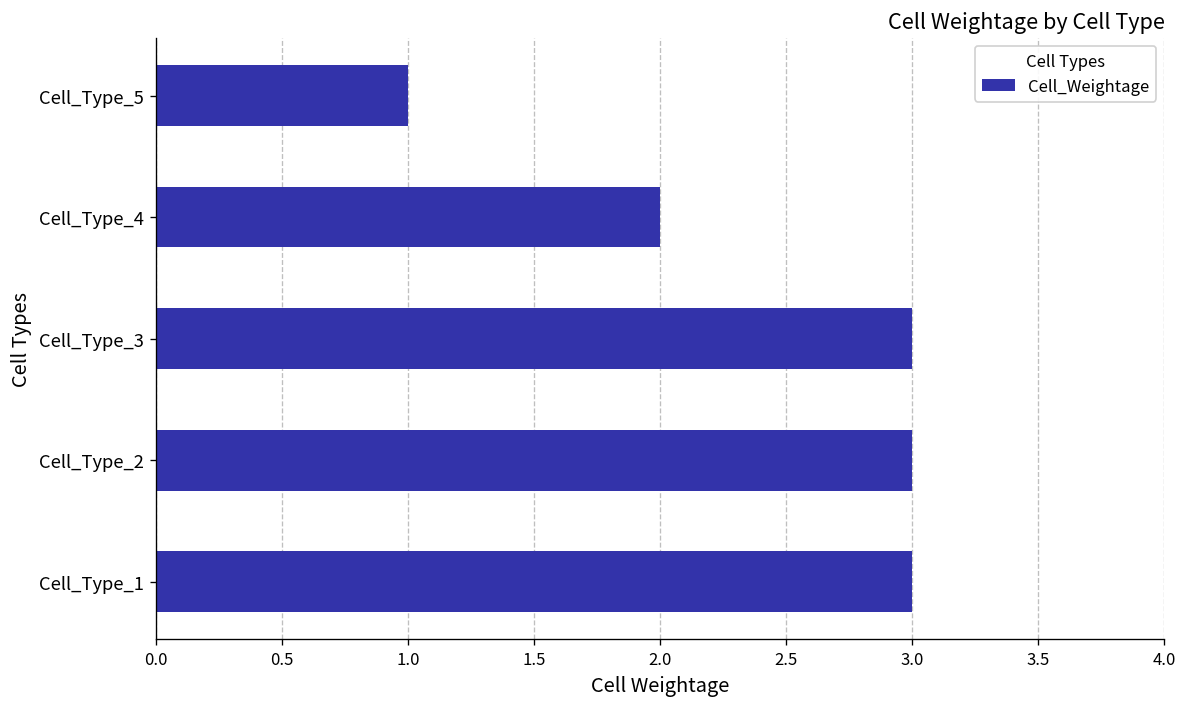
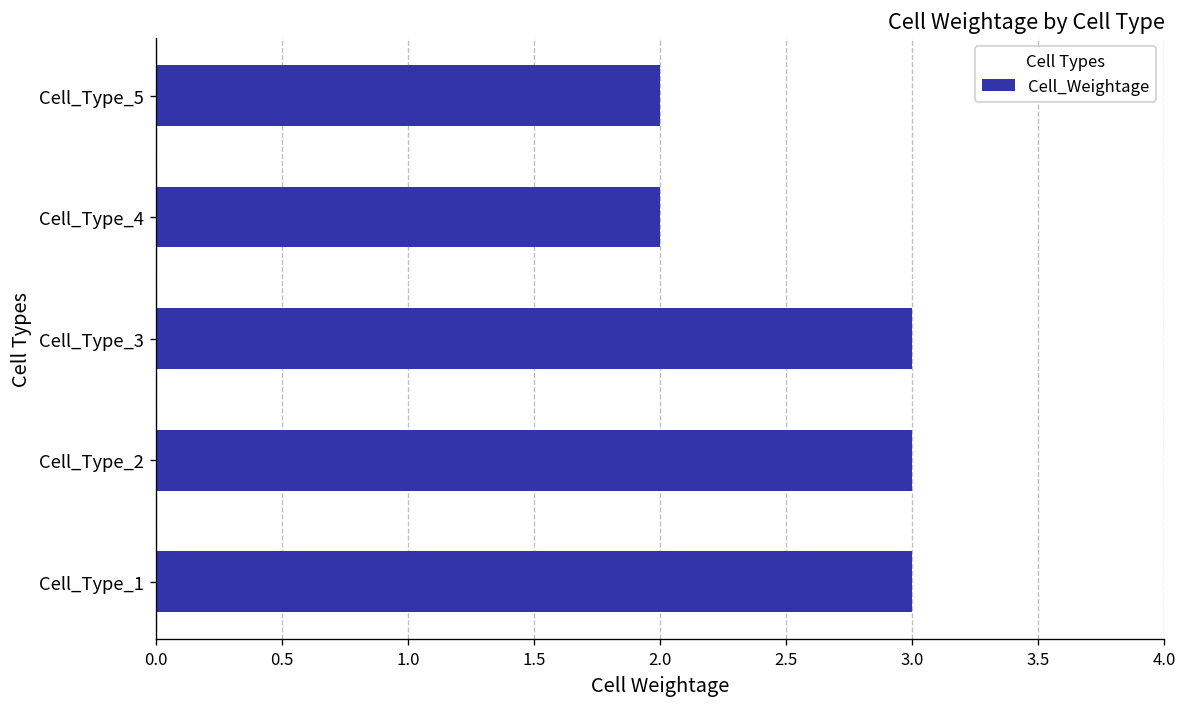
Cell_Type_5: 1 -> 2
